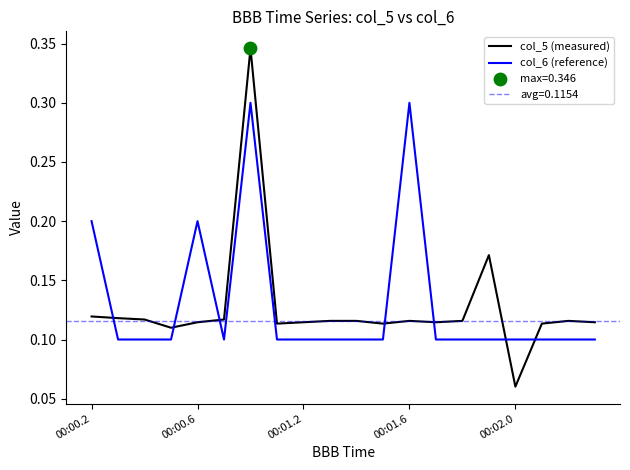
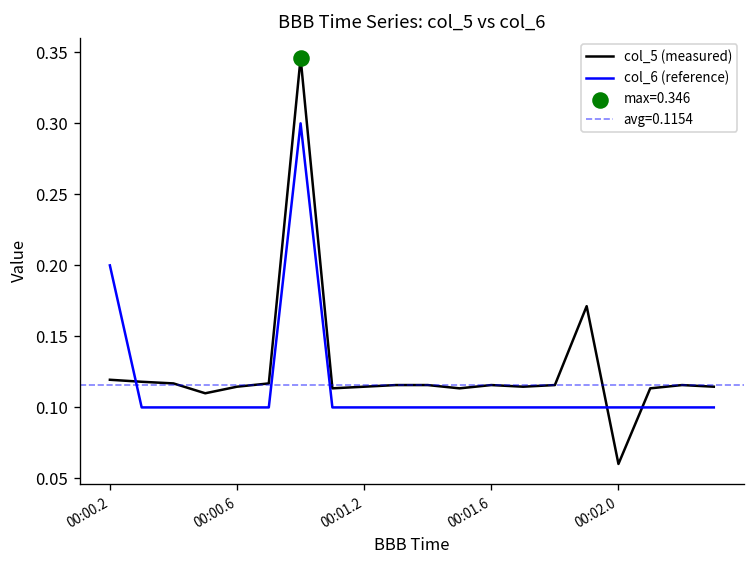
col_6 (reference), 00:00.6: 0.2 -> 0.1
col_6 (reference), 00:01.6: 0.3 -> 0.1
